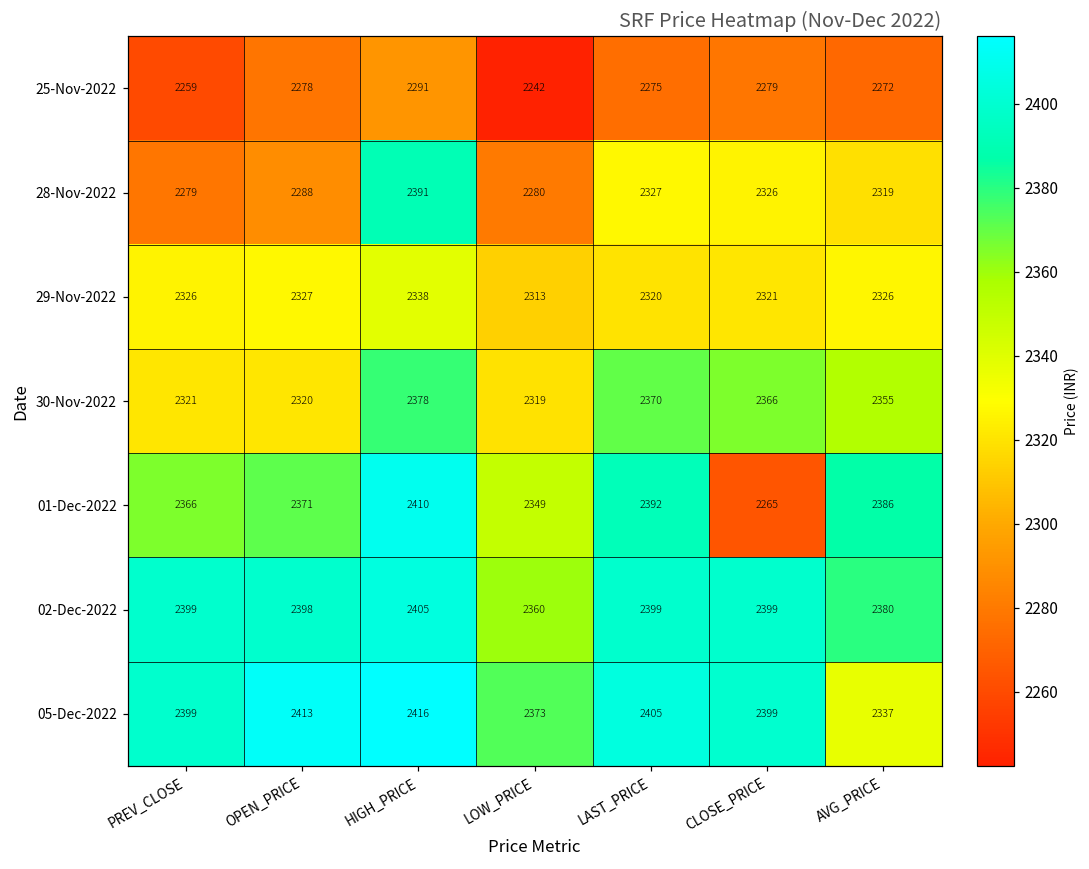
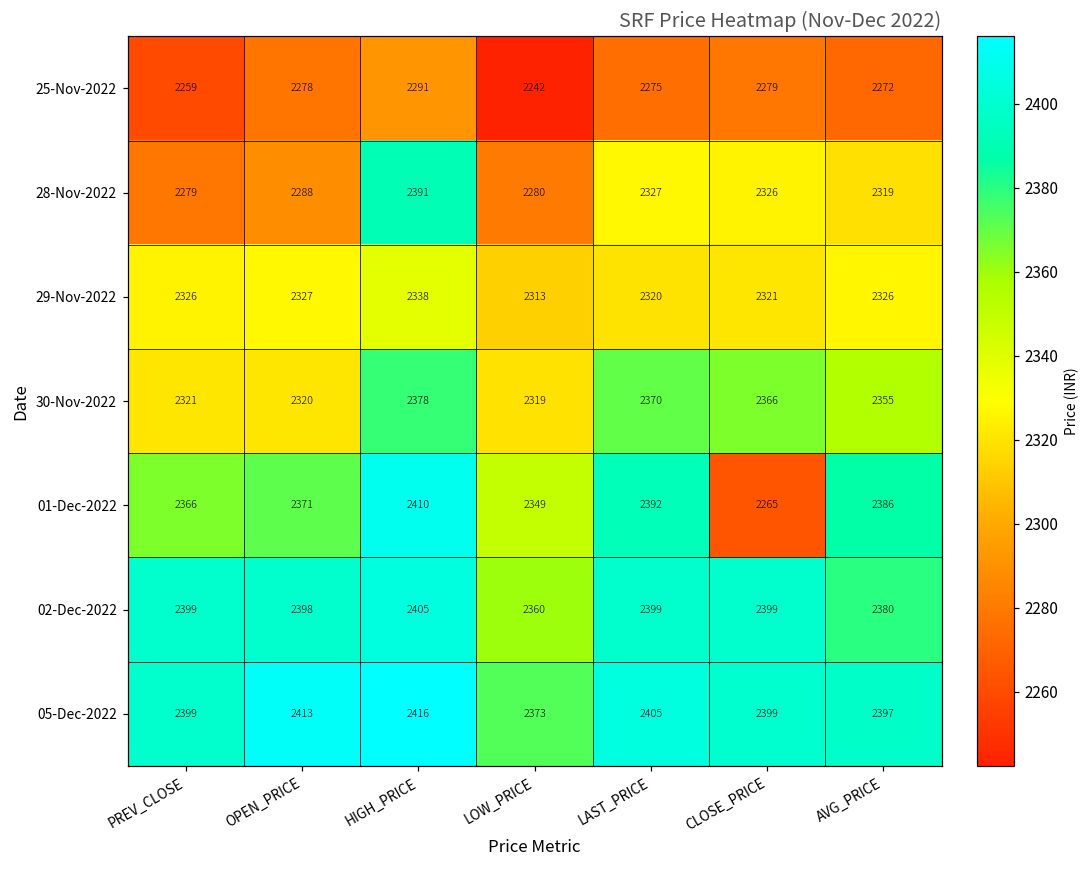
05-Dec-2022, AVG_PRICE: 2337 -> 2397
